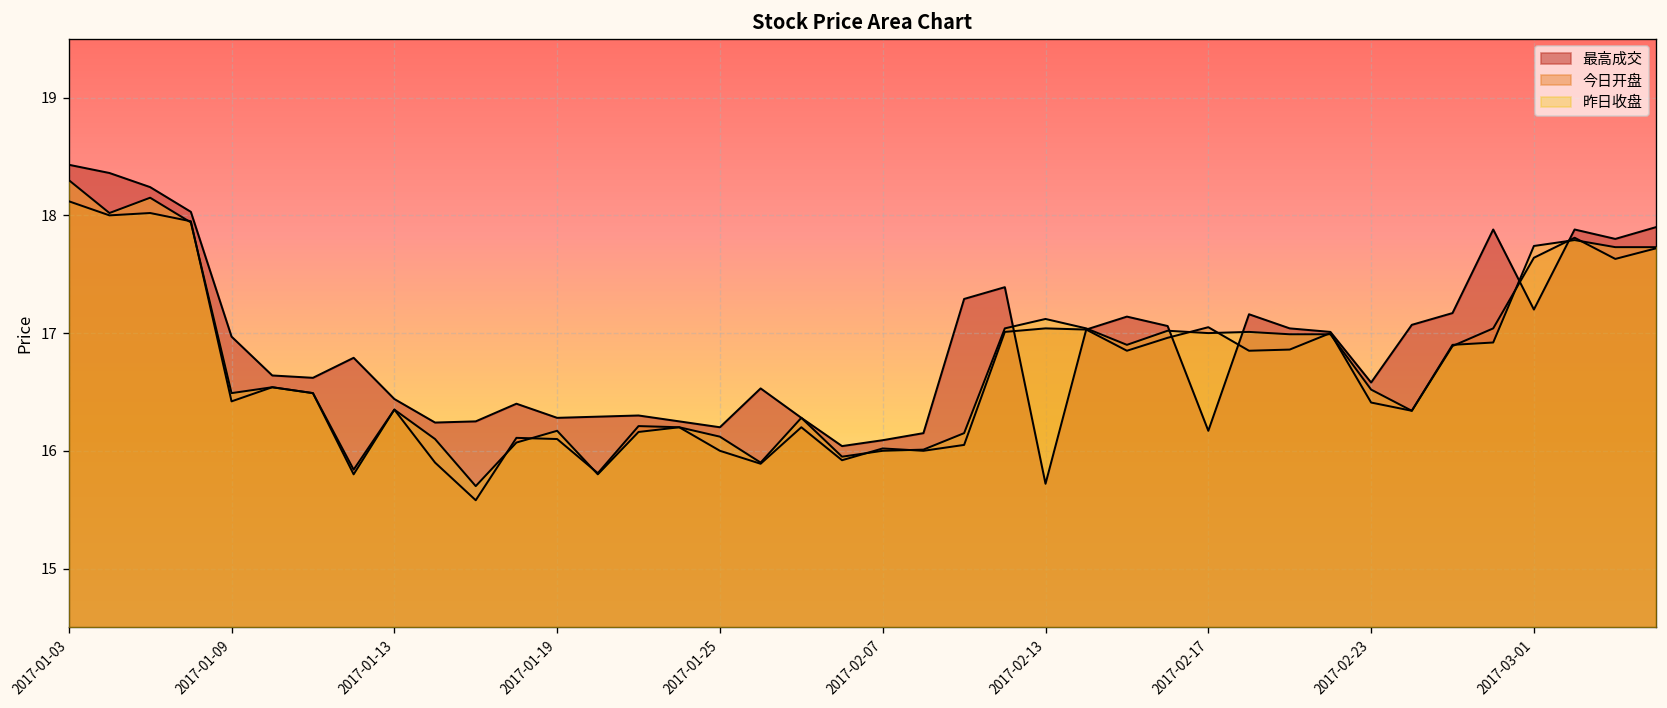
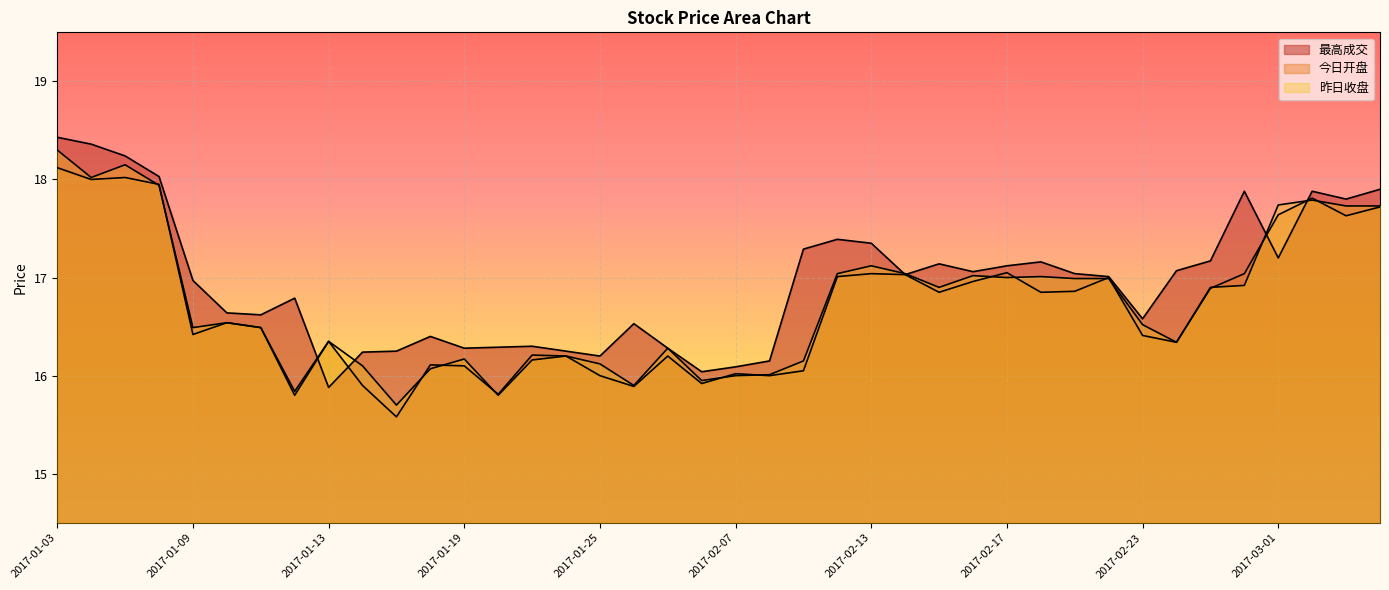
最高成交, 2017-01-13: 16.4 -> 15.9
最高成交, 2017-02-13: 15.7 -> 17.4
最高成交, 2017-02-17: 16.2 -> 17.1
